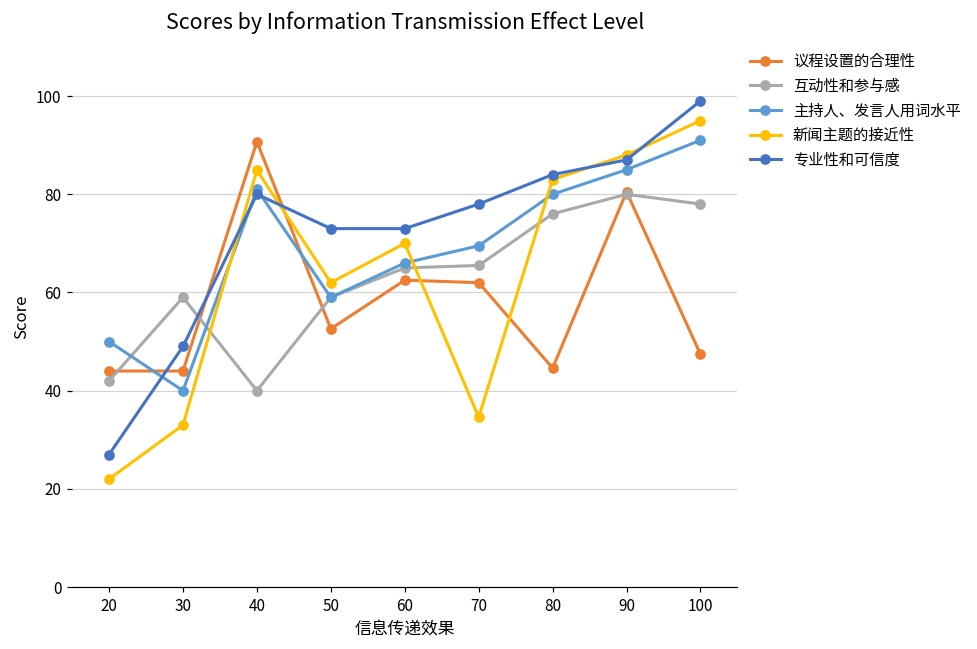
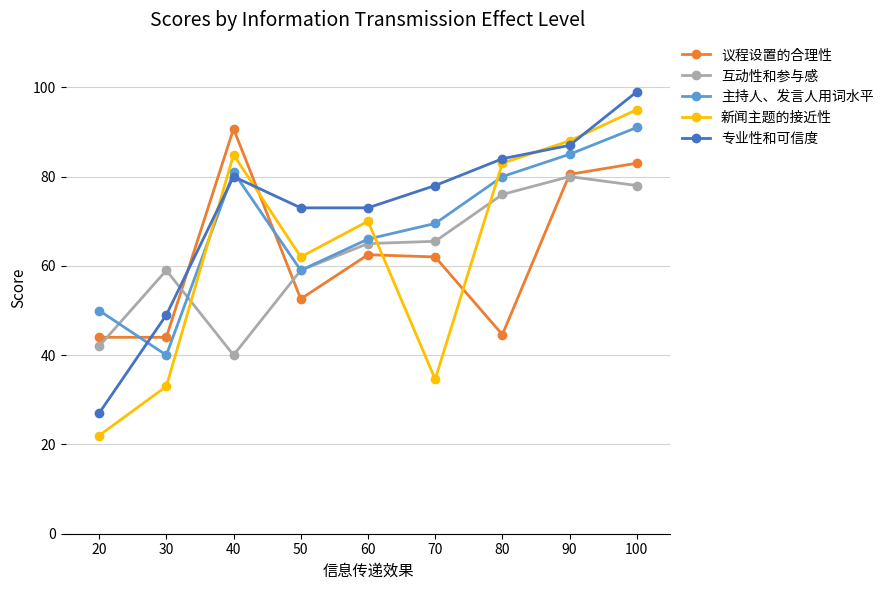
议程设置的合理性, 100: 47 -> 83
